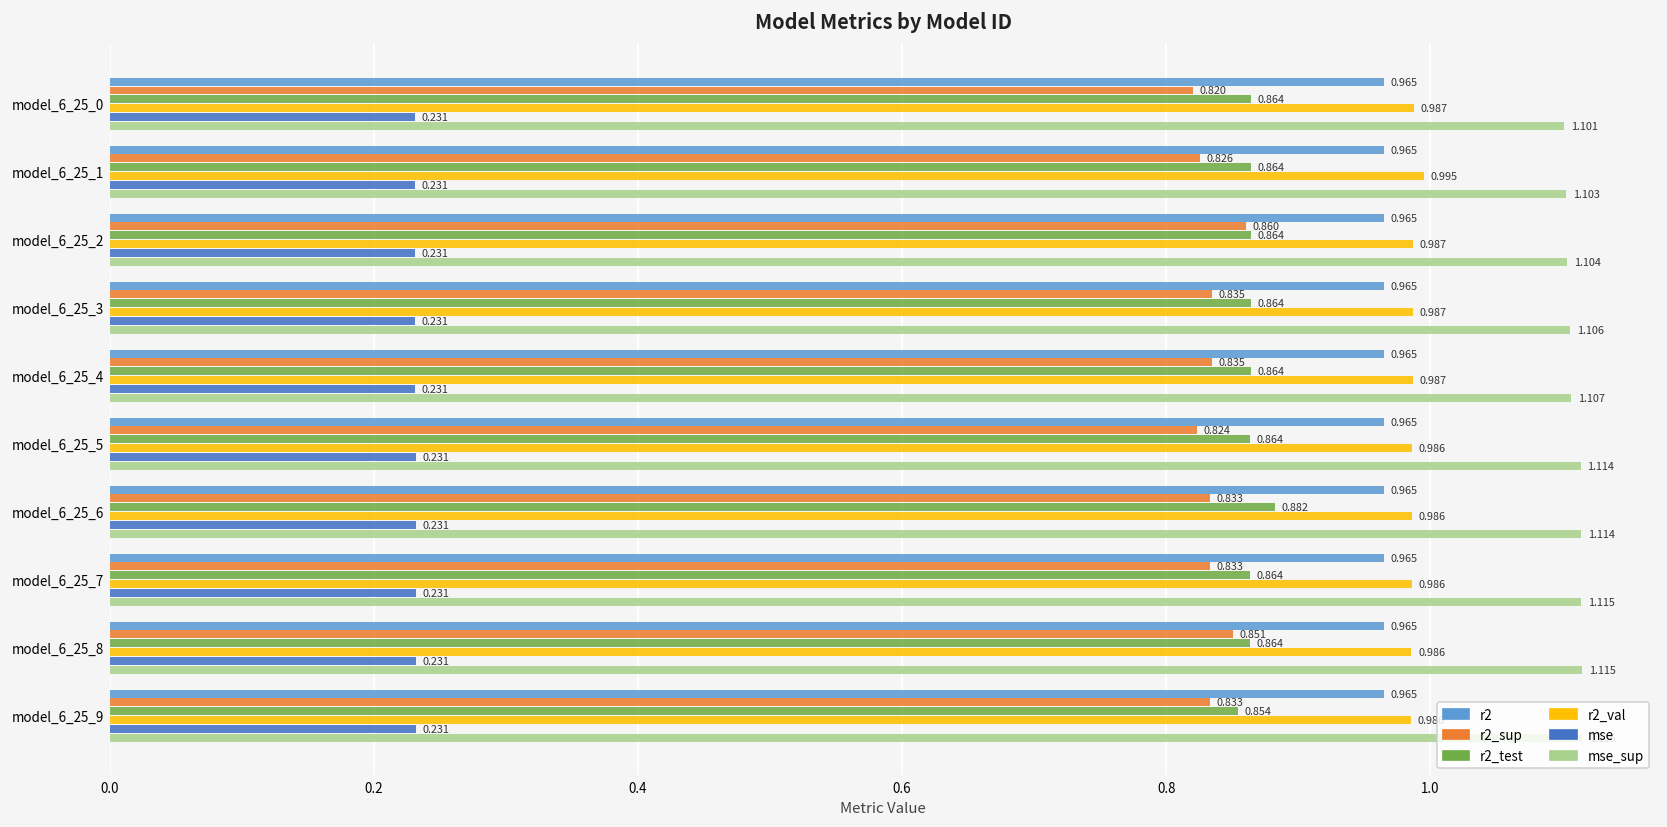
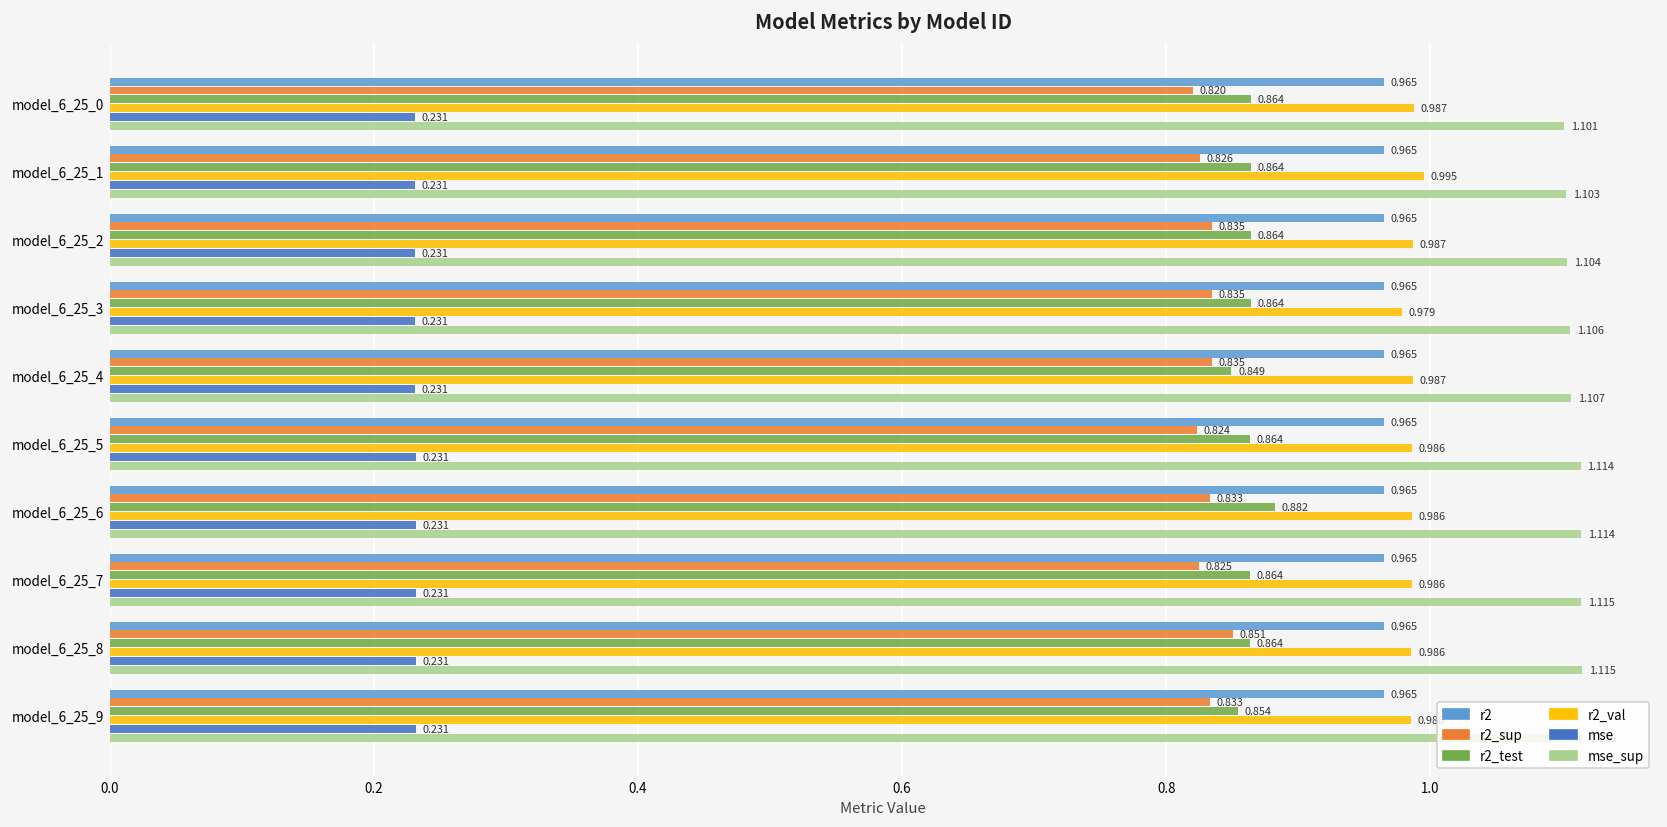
r2_sup, model_6_25_2: 0.860 -> 0.835
r2_val, model_6_25_3: 0.987 -> 0.979
r2_test, model_6_25_4: 0.864 -> 0.849
r2_sup, model_6_25_7: 0.833 -> 0.825
